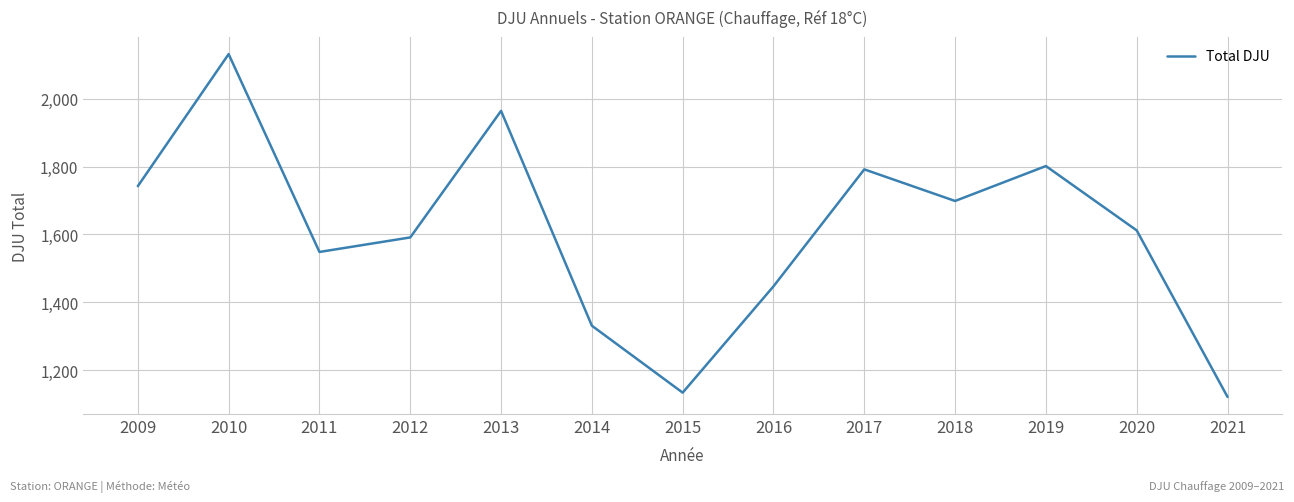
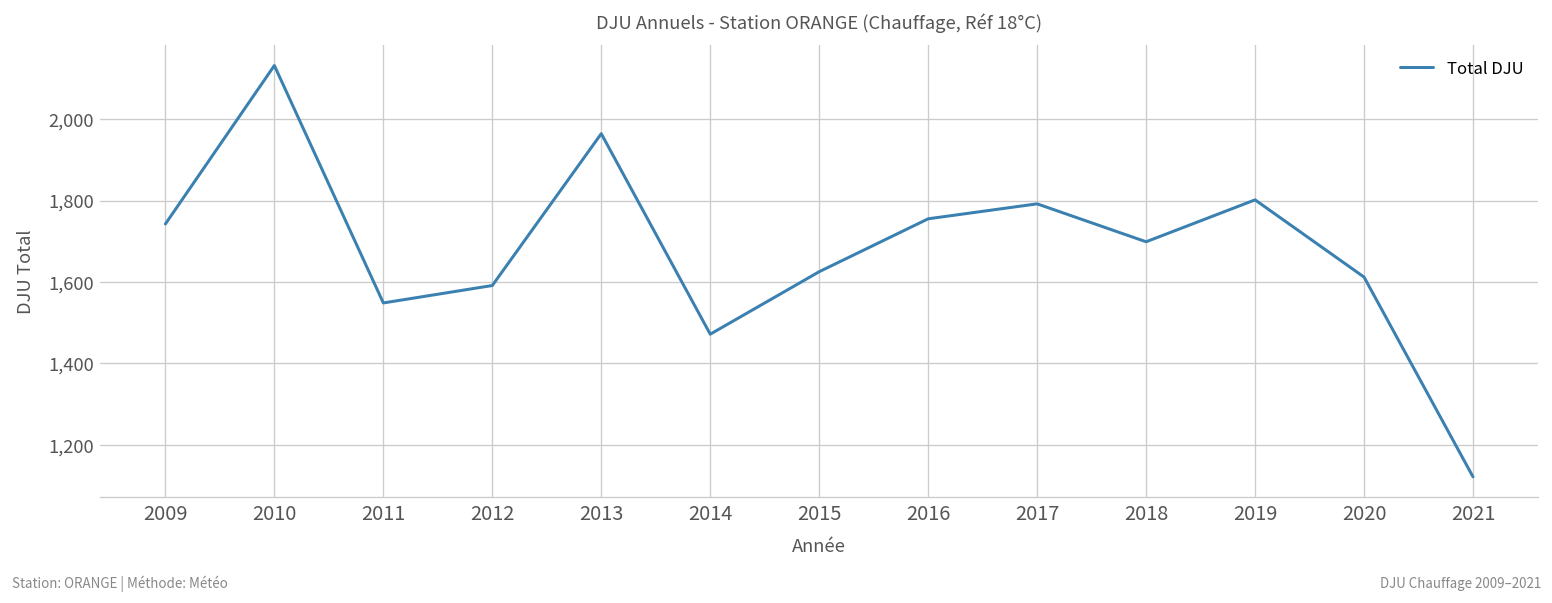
2014: 1,330 -> 1,470
2015: 1,130 -> 1,630
2016: 1,450 -> 1,760
